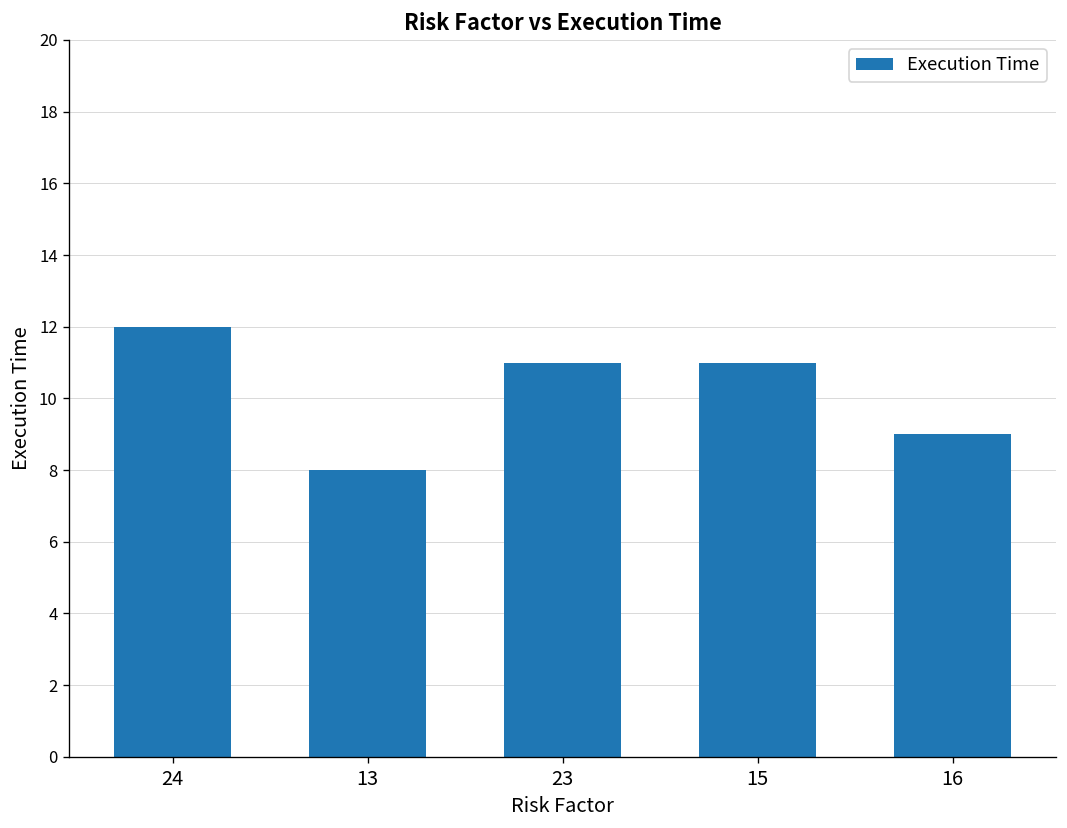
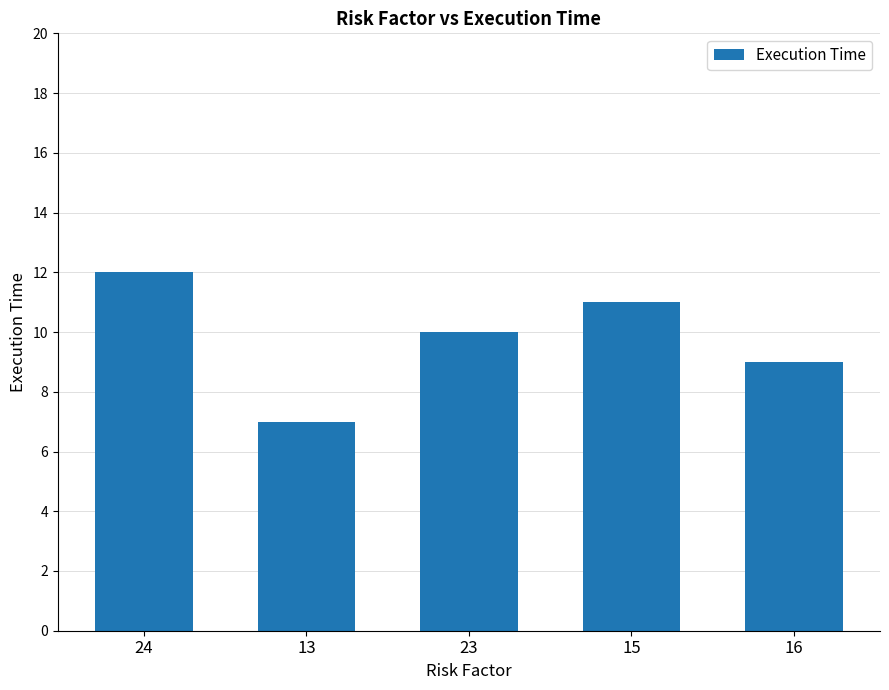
13: 8 -> 7
23: 11 -> 10
